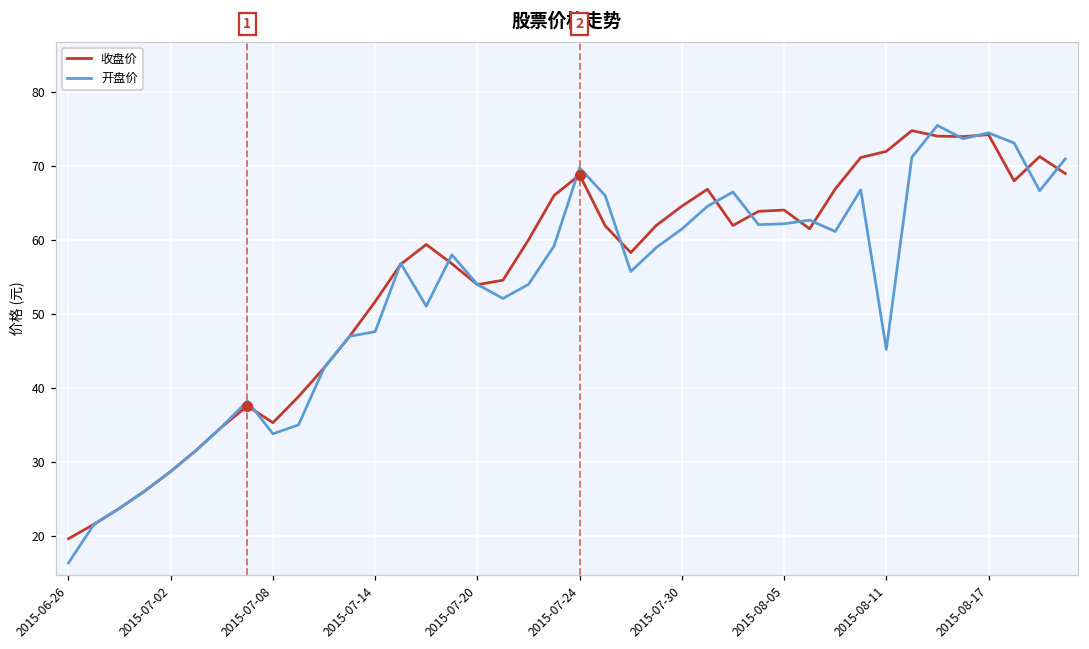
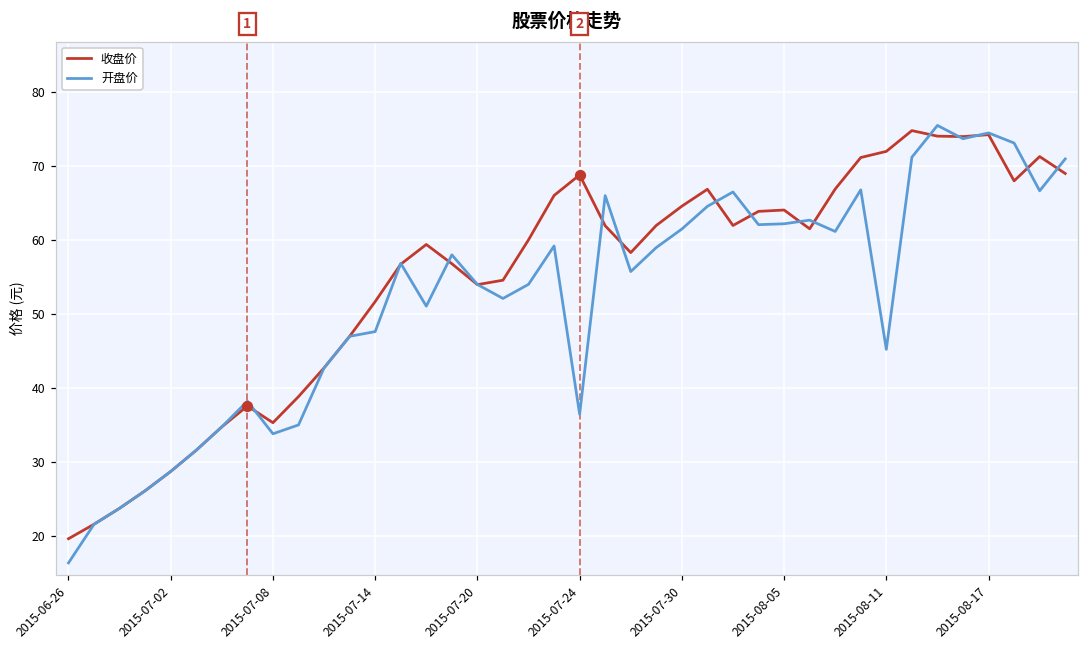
开盘价, 2015-07-24: 70 -> 36
